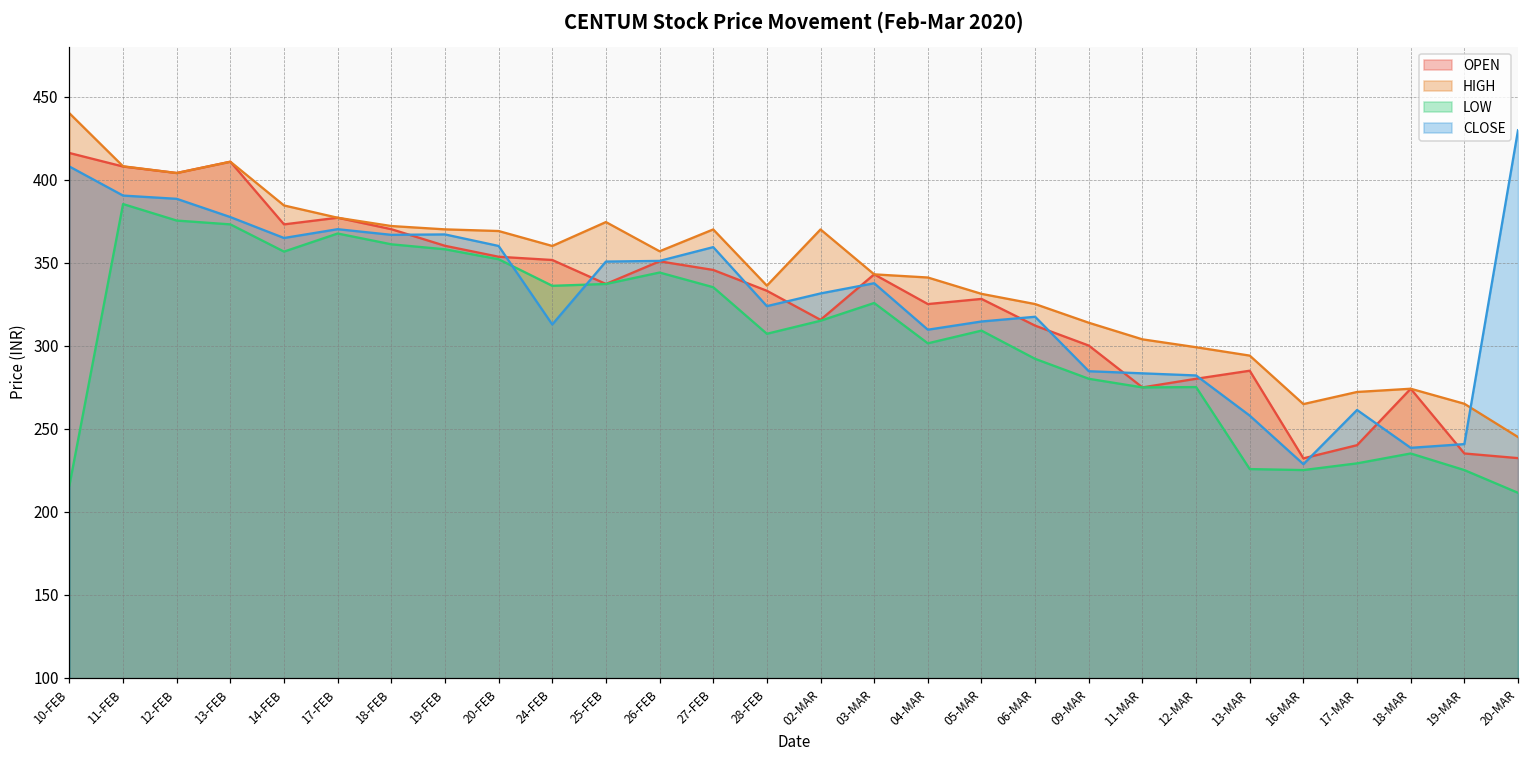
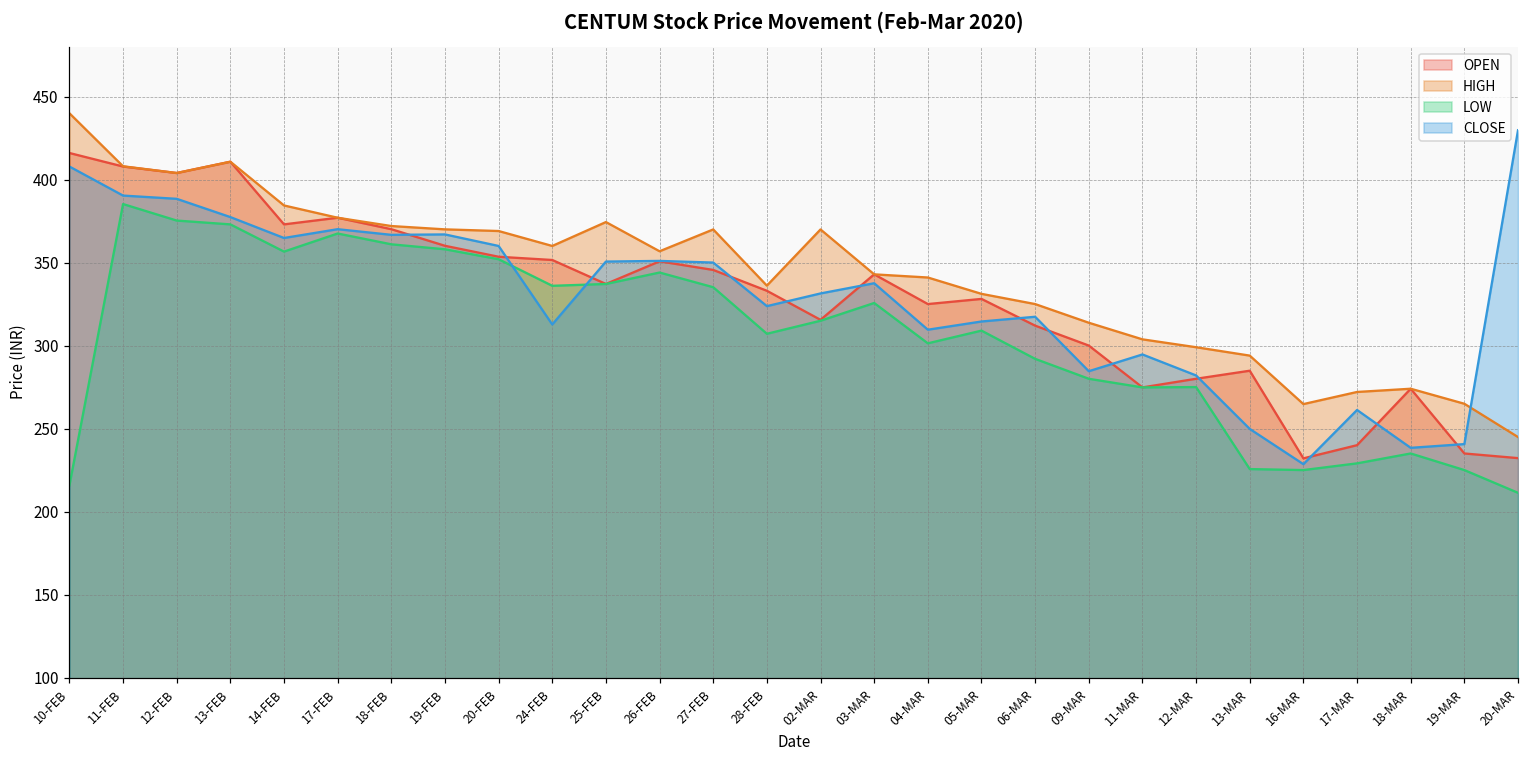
CLOSE, 27-FEB: 359 -> 350
CLOSE, 11-MAR: 283 -> 295
CLOSE, 13-MAR: 258 -> 250
